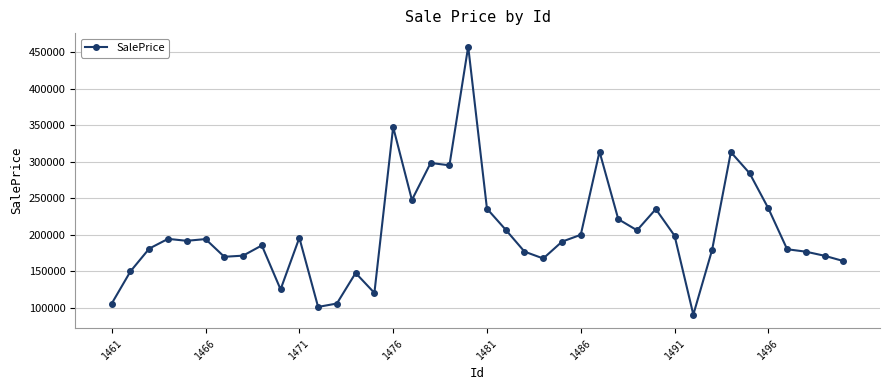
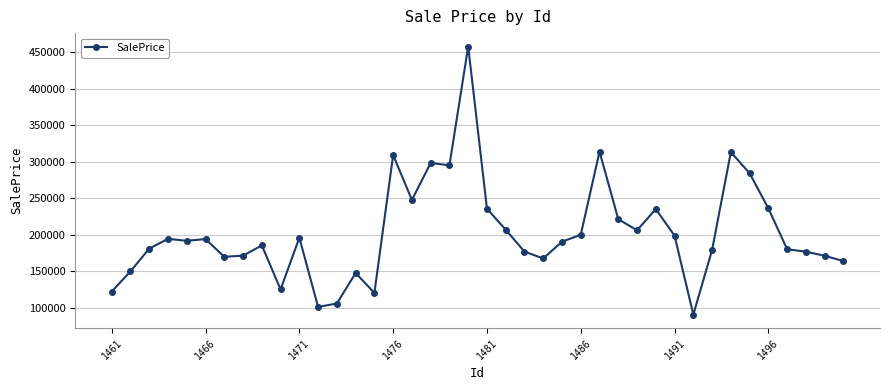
1461: 110000 -> 120000
1476: 350000 -> 310000
